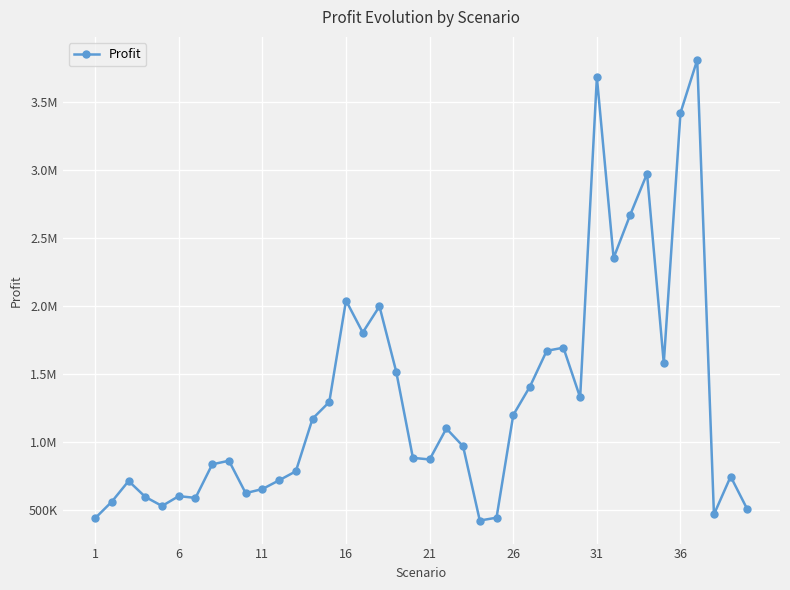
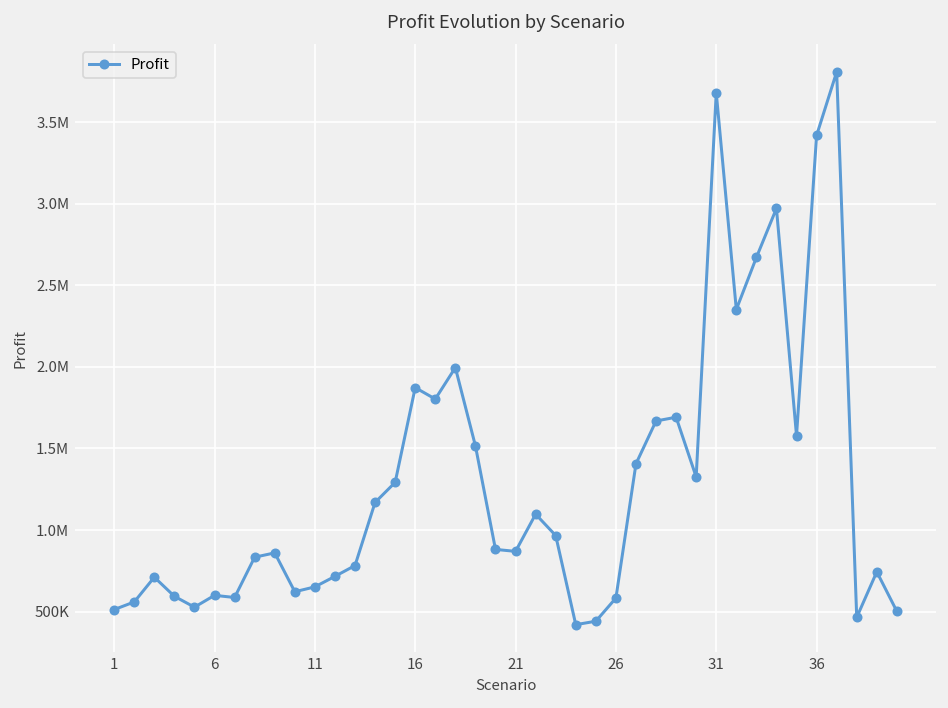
1: 440000 -> 510000
16: 2040000 -> 1870000
26: 1200000 -> 580000
